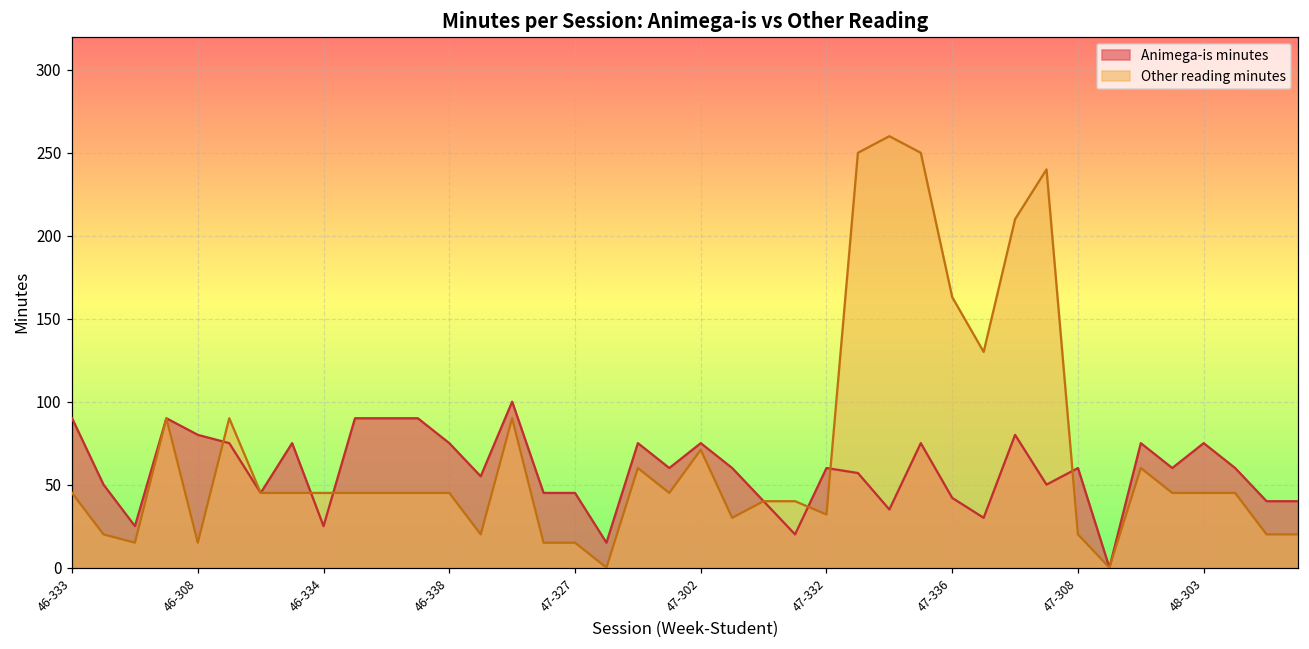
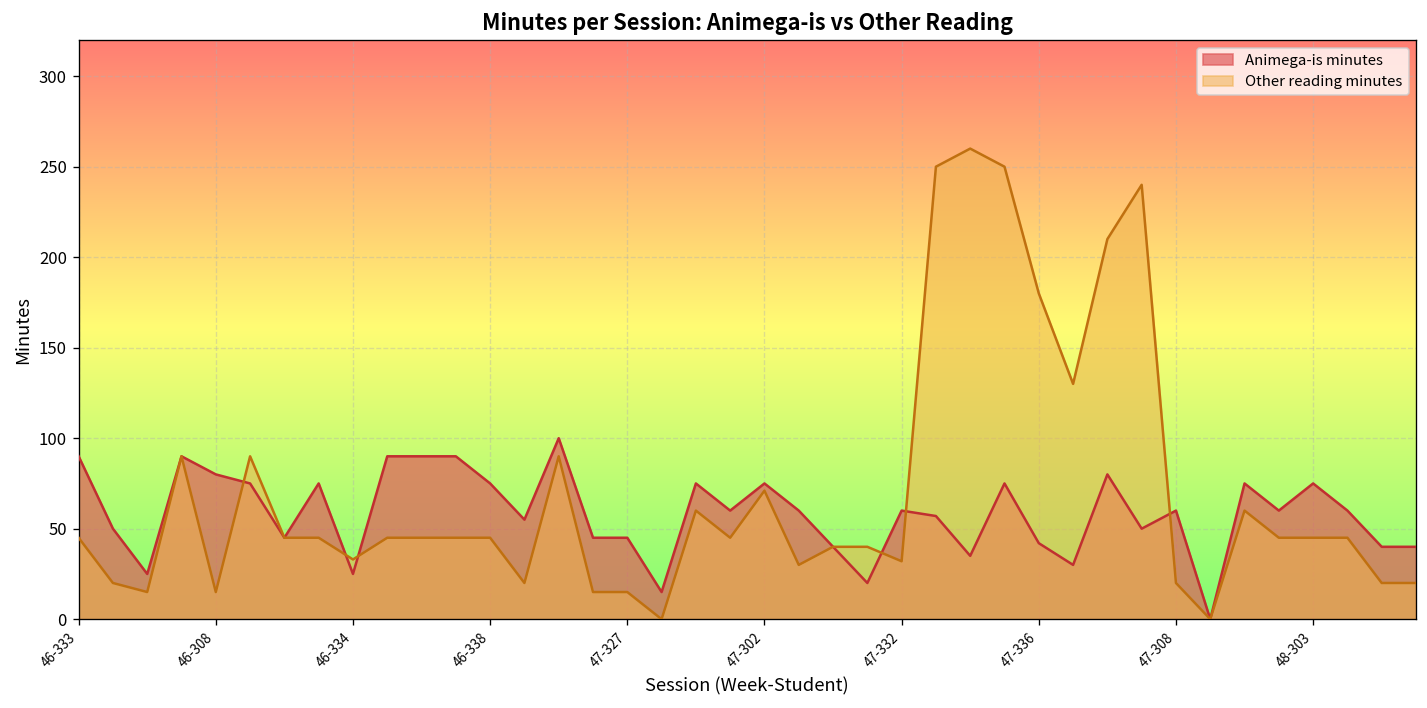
Other reading minutes, 46-334: 45 -> 33
Other reading minutes, 47-336: 163 -> 180
